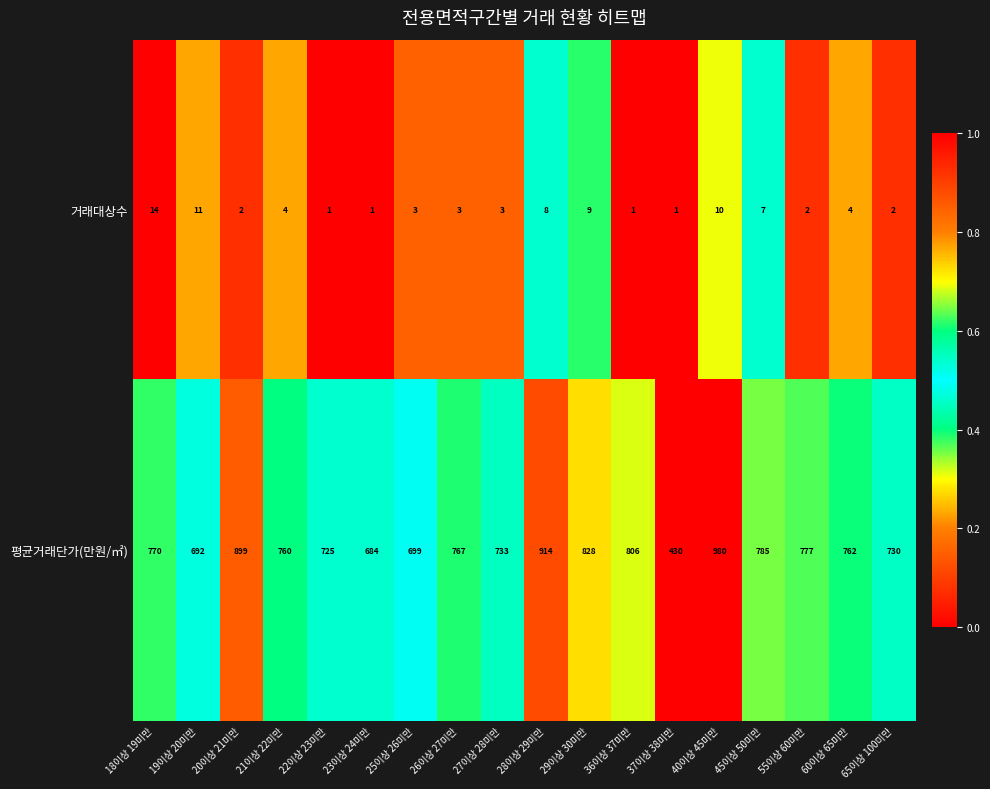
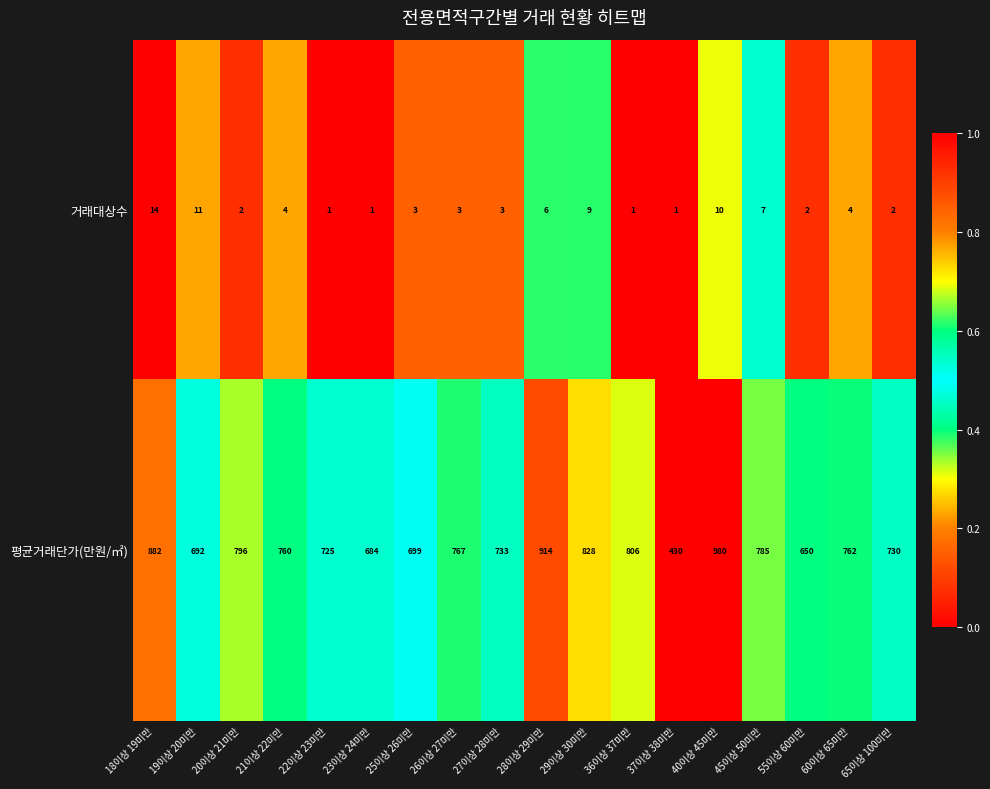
거래대상수, 28이상 29미만: 8 -> 6
평균거래단가(만원/㎡), 18이상 19미만: 770 -> 882
평균거래단가(만원/㎡), 20이상 21미만: 899 -> 796
평균거래단가(만원/㎡), 55이상 60미만: 777 -> 650
